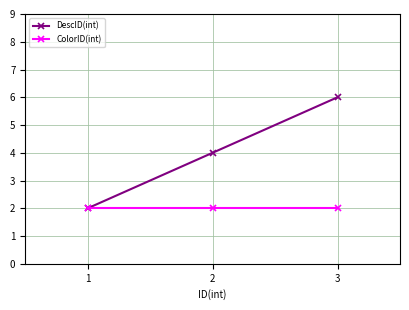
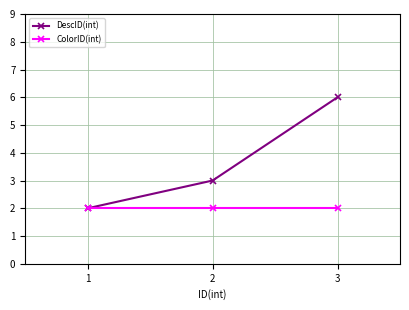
DescID(int), 2: 4 -> 3
